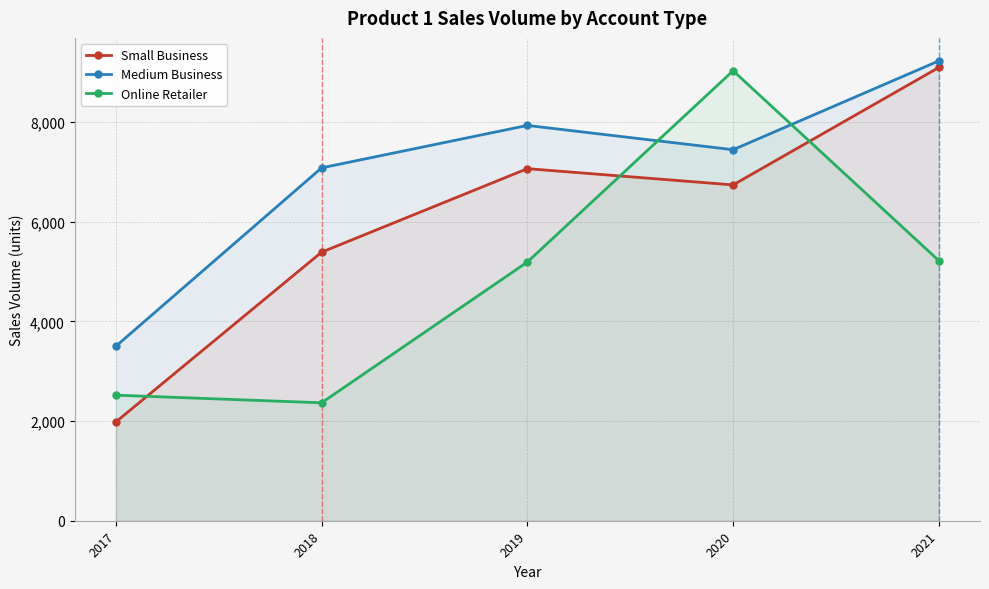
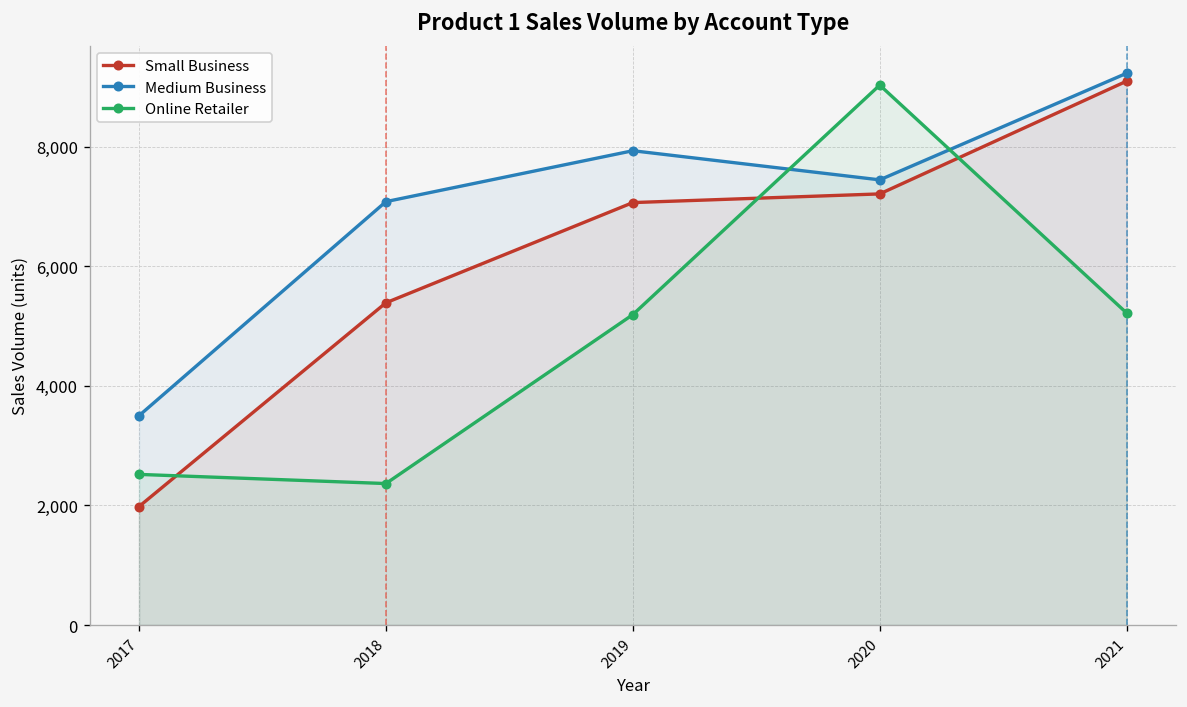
Small Business, 2020: 6,700 -> 7,200
